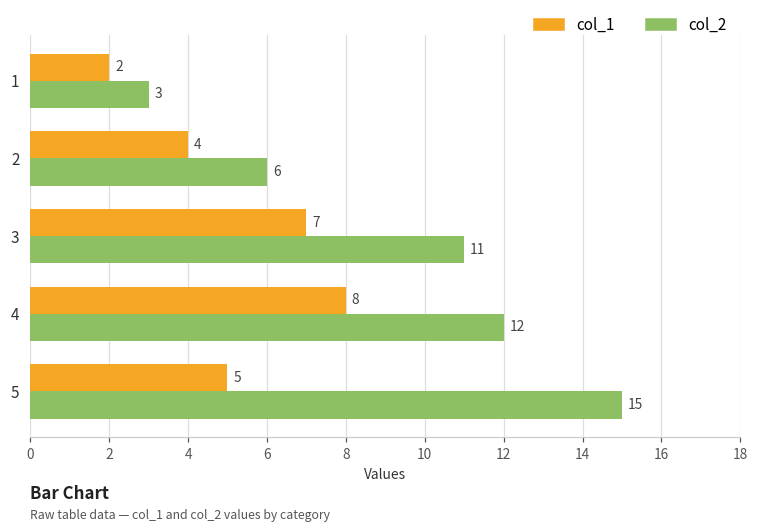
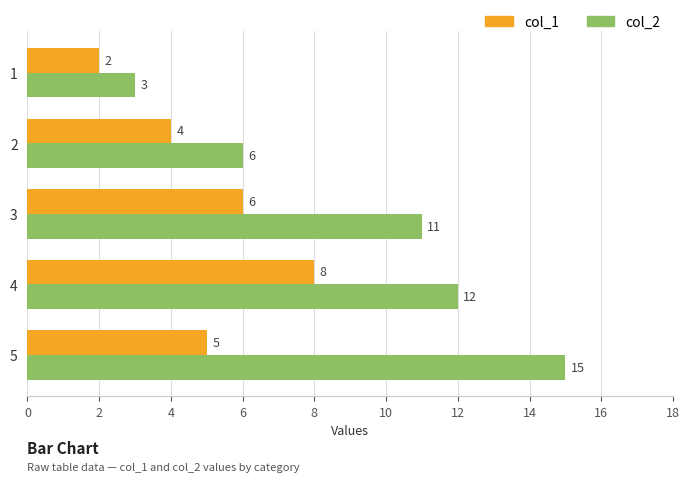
col_1, 3: 7 -> 6
